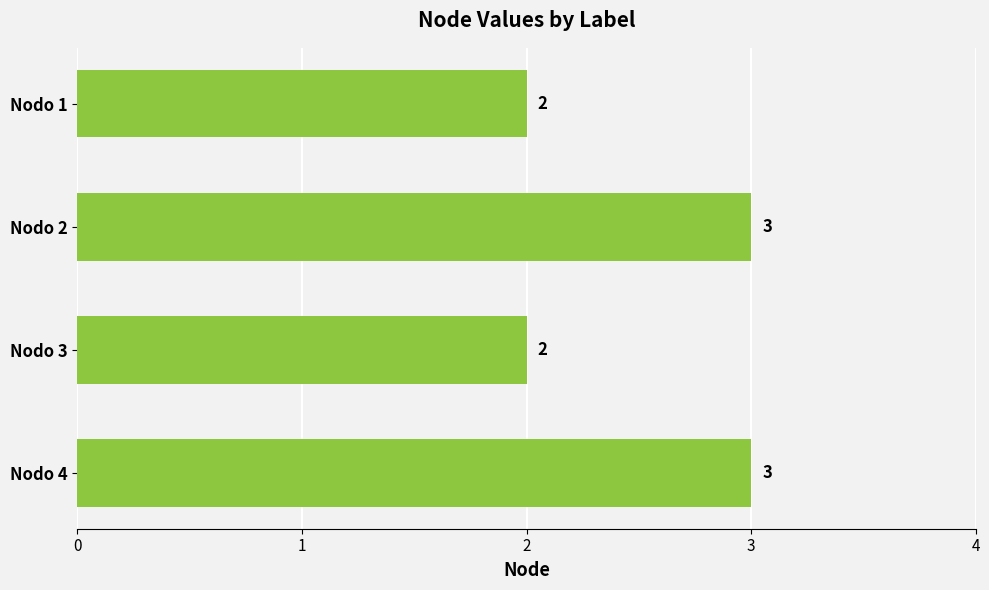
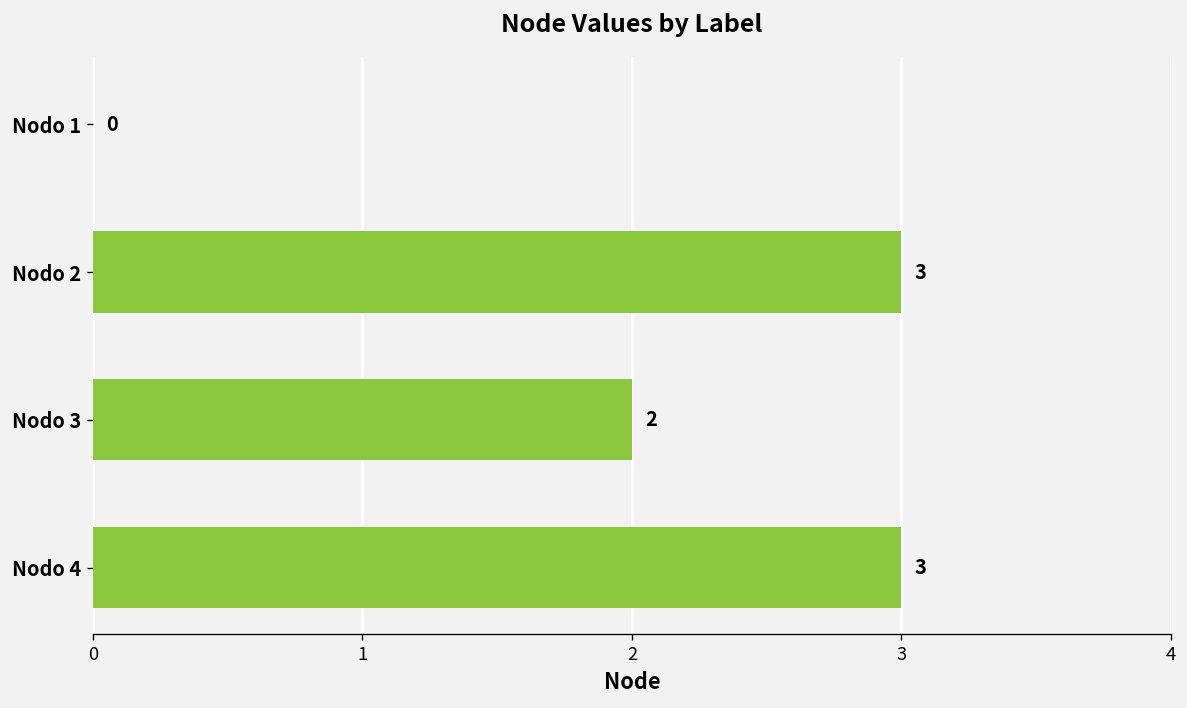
Nodo 1: 2 -> 0
